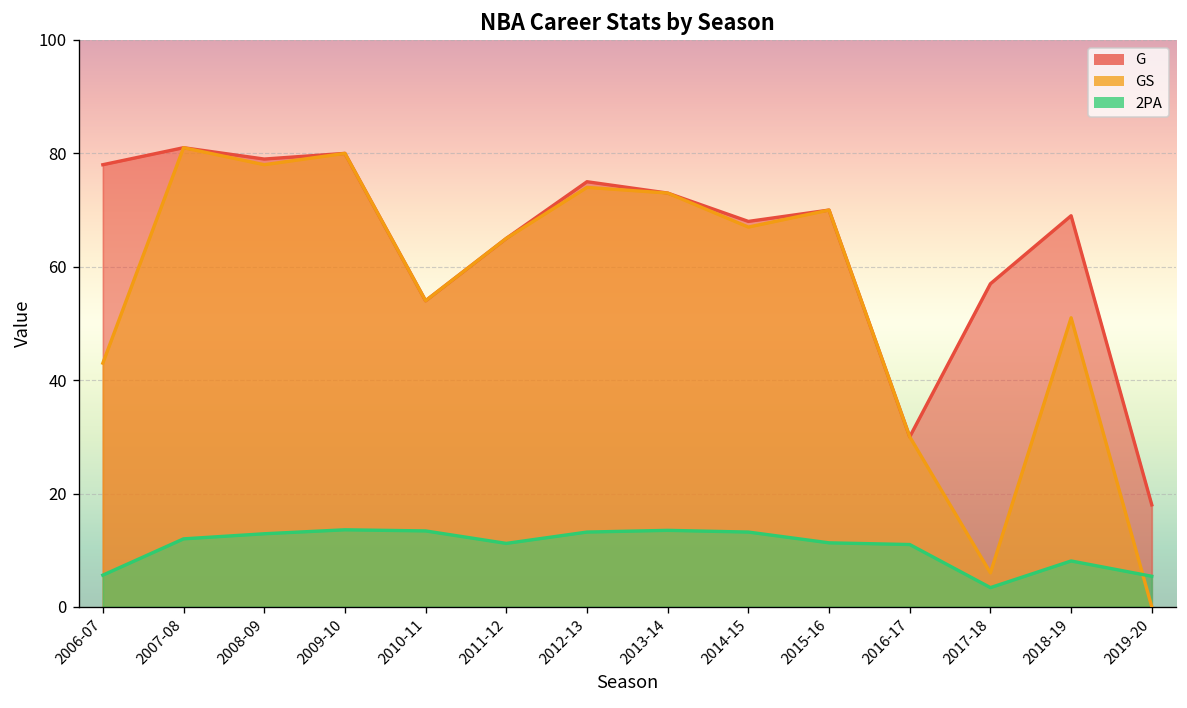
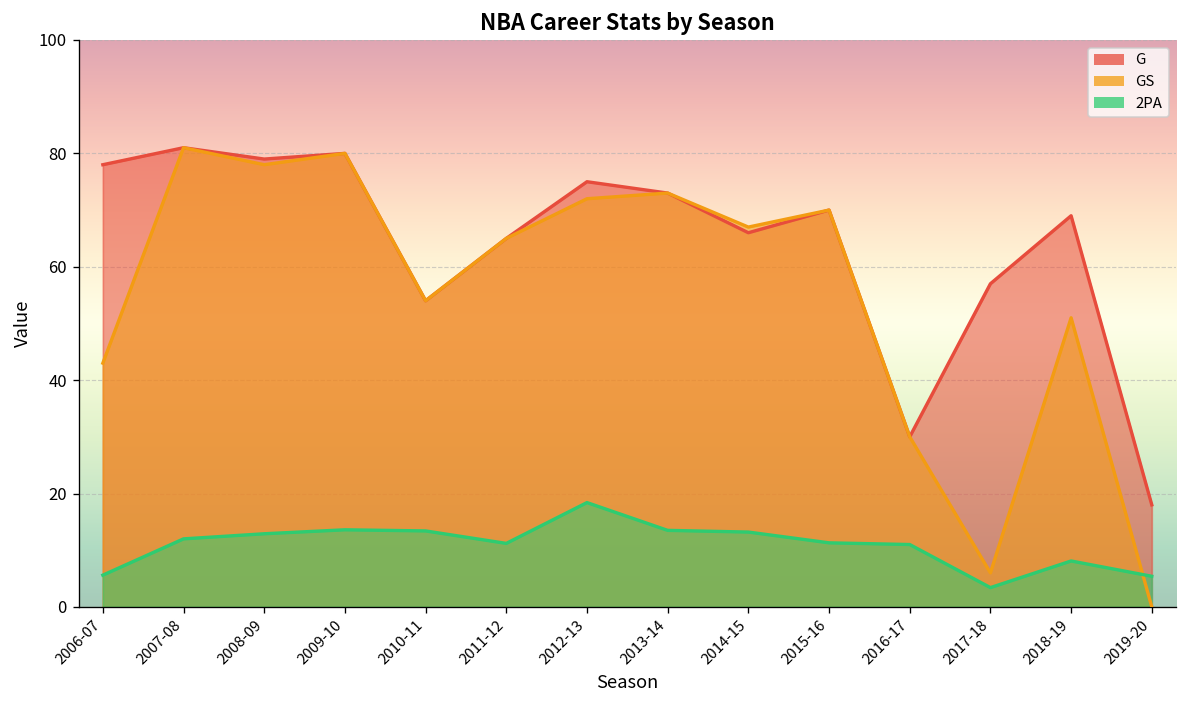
GS, 2012-13: 74 -> 72
2PA, 2012-13: 13 -> 18
G, 2014-15: 68 -> 66
